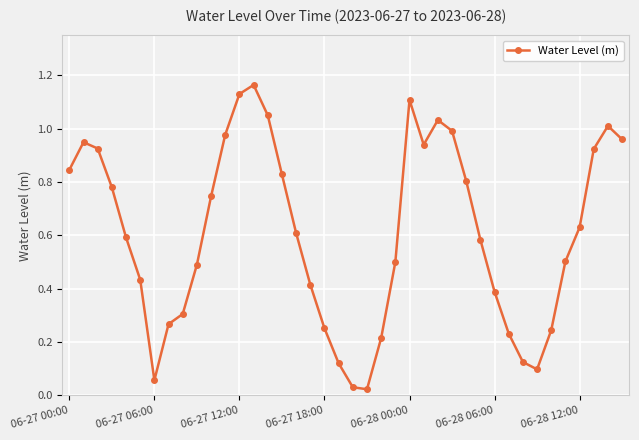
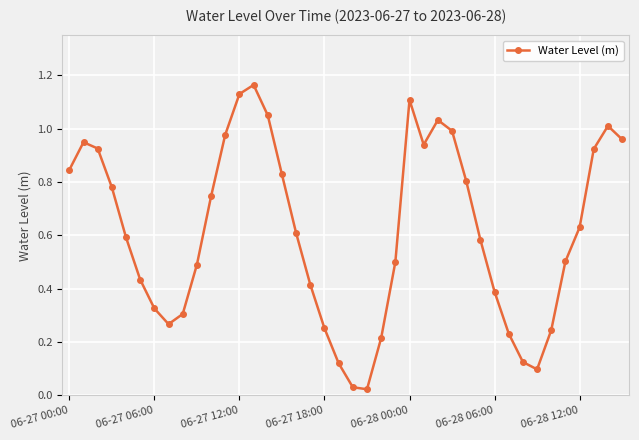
06-27 06:00: 0.06 -> 0.33
